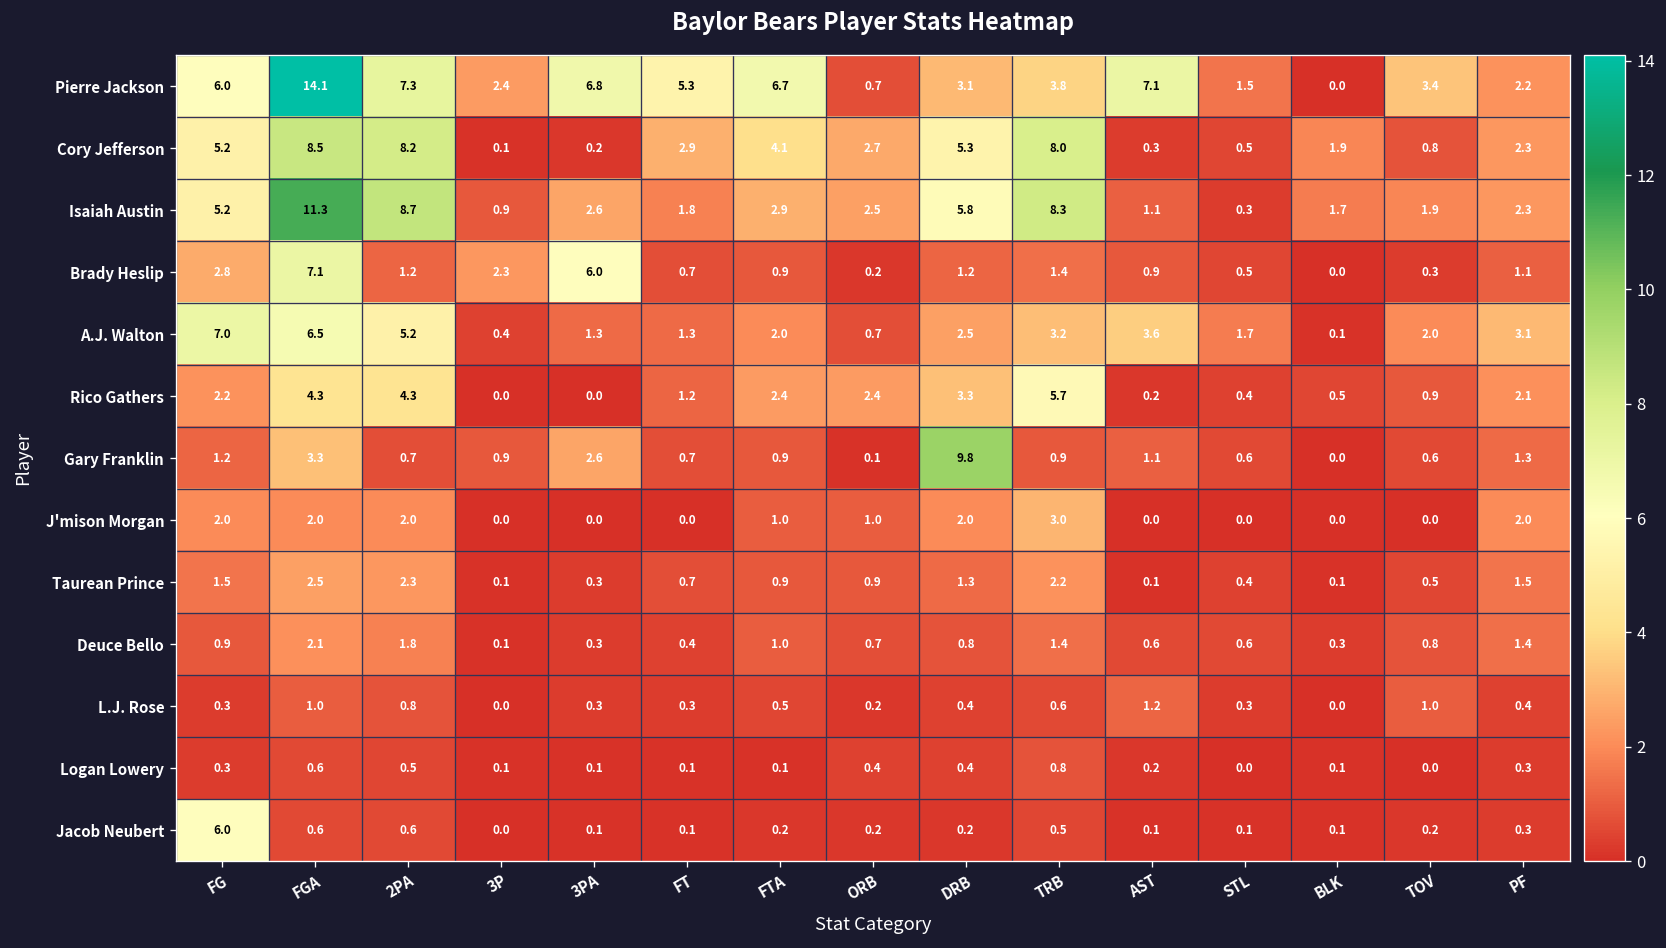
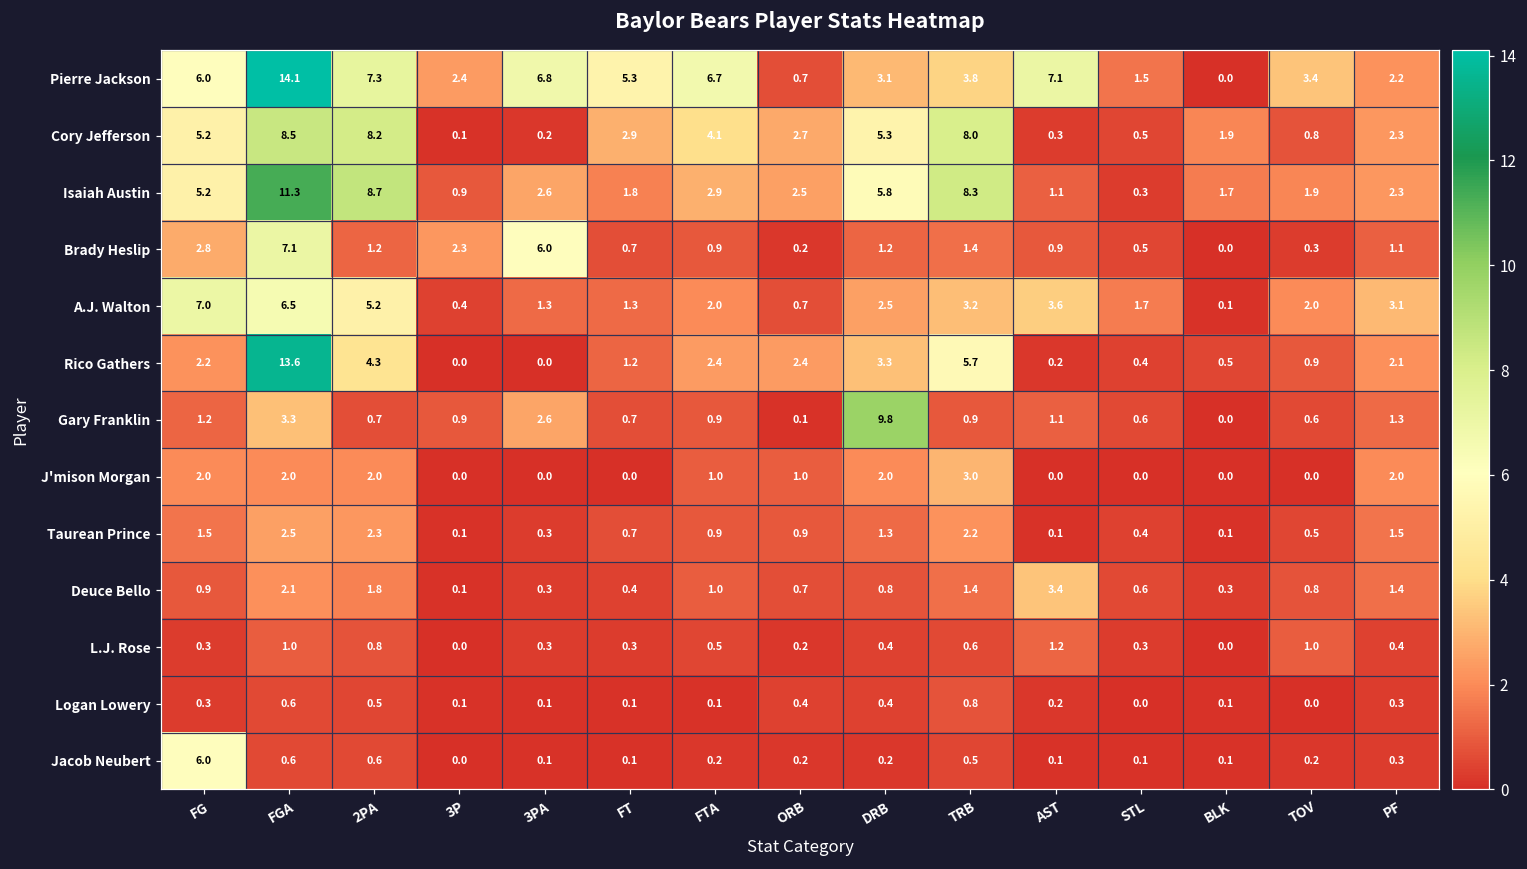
Rico Gathers, FGA: 4.3 -> 13.6
Deuce Bello, AST: 0.6 -> 3.4
